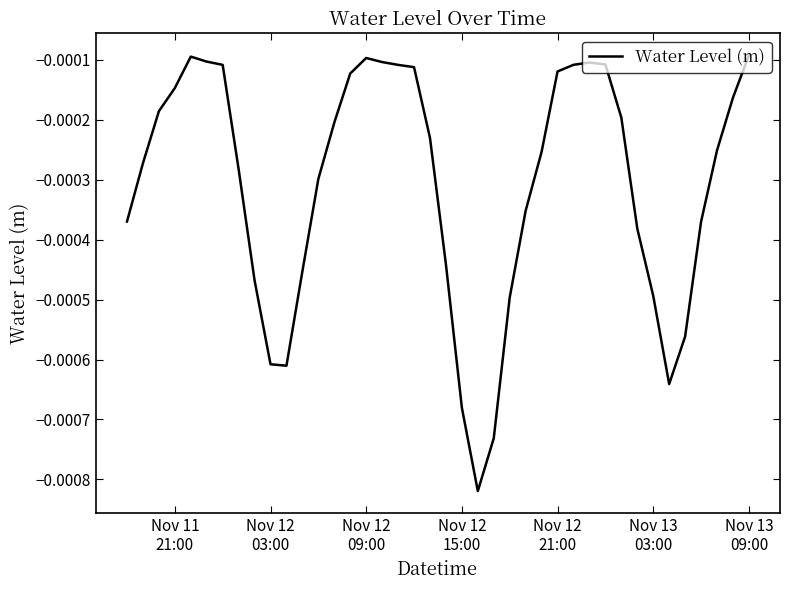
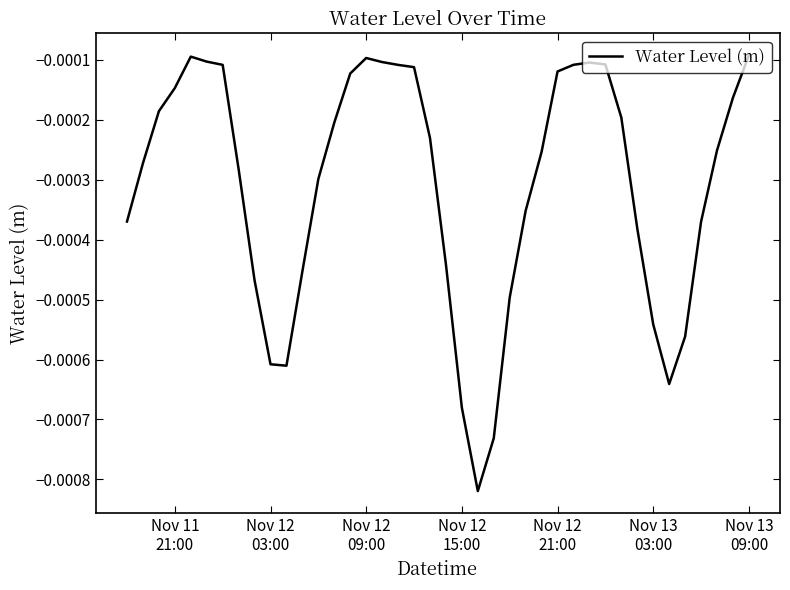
Nov 13 03:00: -0.00049 -> -0.00054
